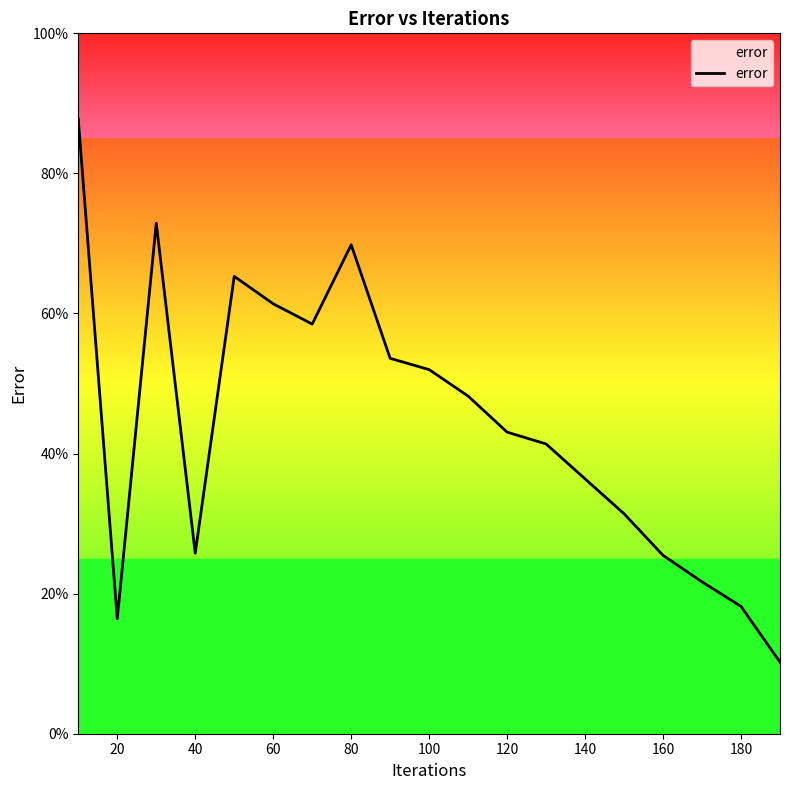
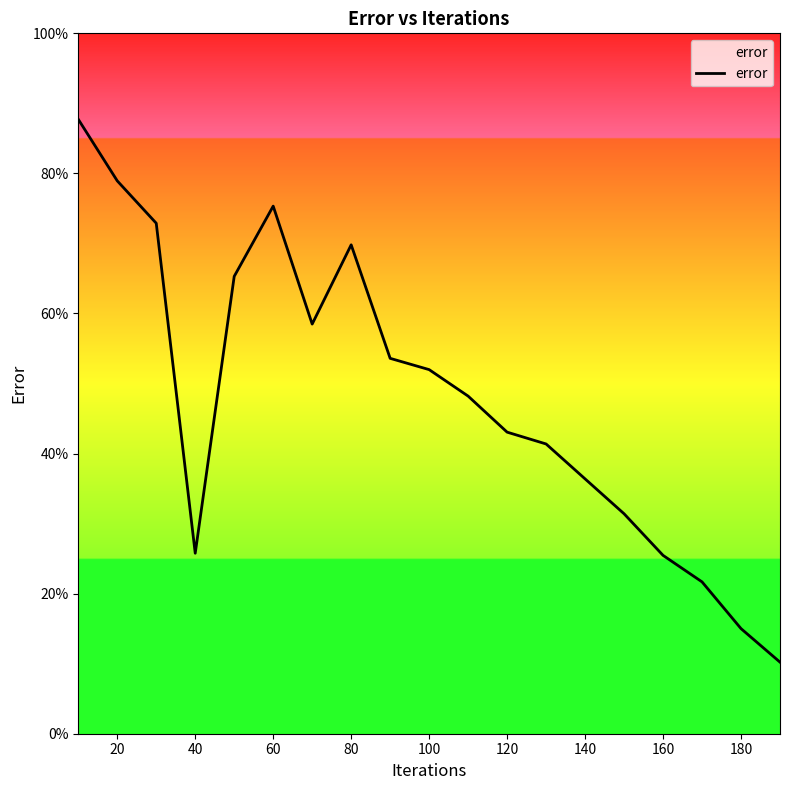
20: 16% -> 79%
60: 61% -> 75%
180: 18% -> 15%
